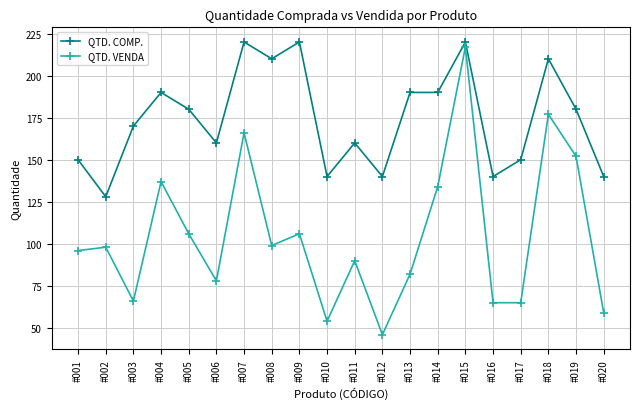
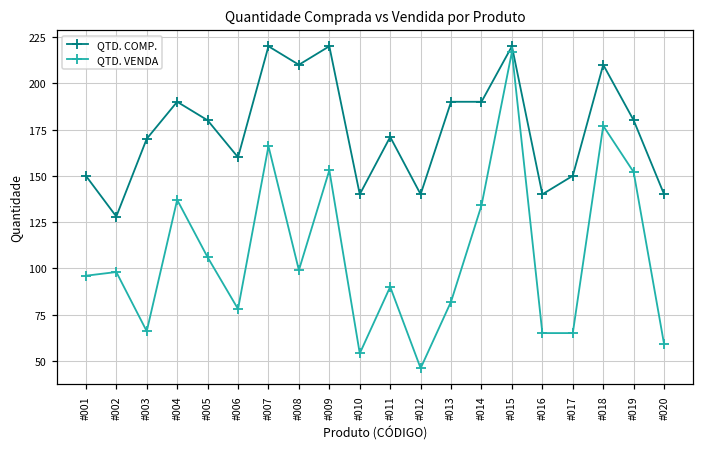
QTD. VENDA, #009: 106 -> 153
QTD. COMP., #011: 160 -> 171
